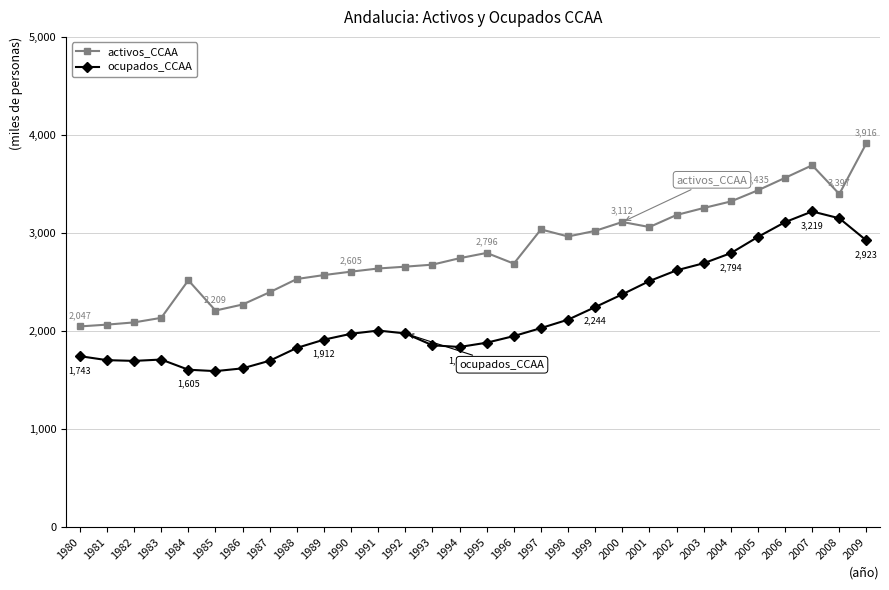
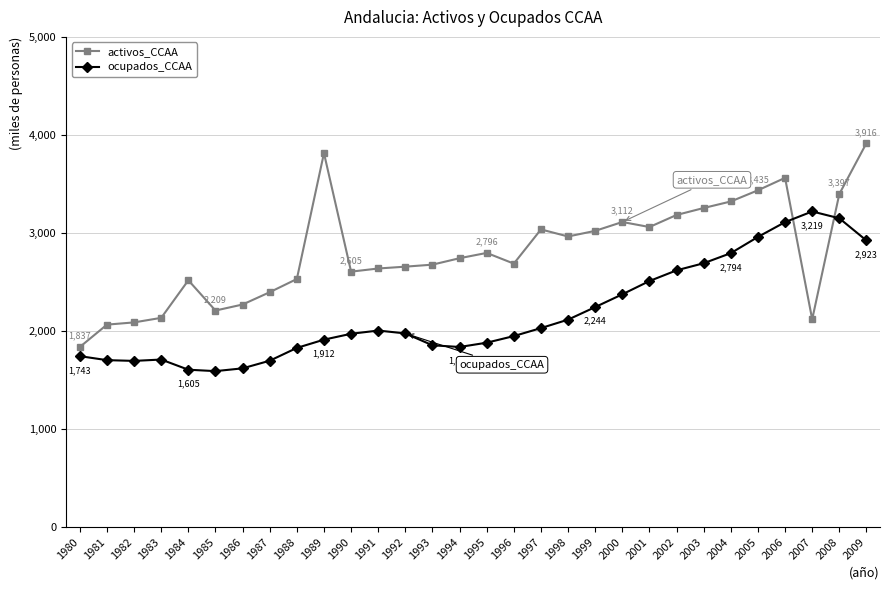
activos_CCAA, 1980: 2,047 -> 1,837
activos_CCAA, 1989: 2,600 -> 3,800
activos_CCAA, 2007: 3,700 -> 2,100
